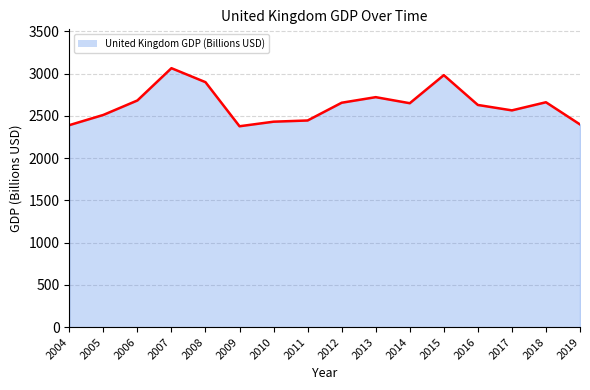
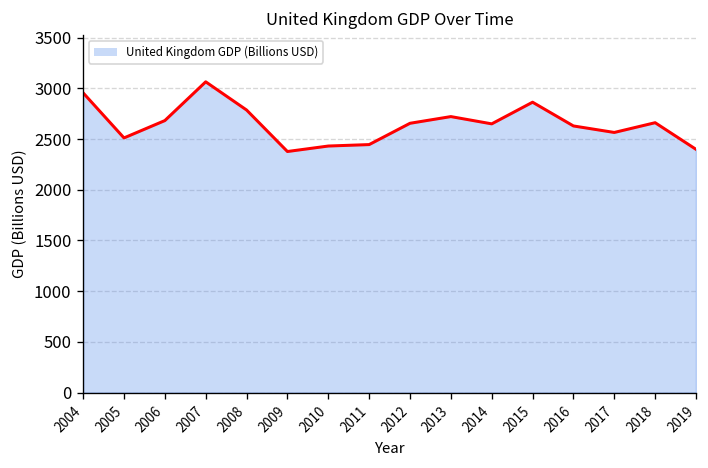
2004: 2400 -> 3000
2008: 2900 -> 2800
2015: 3000 -> 2900
